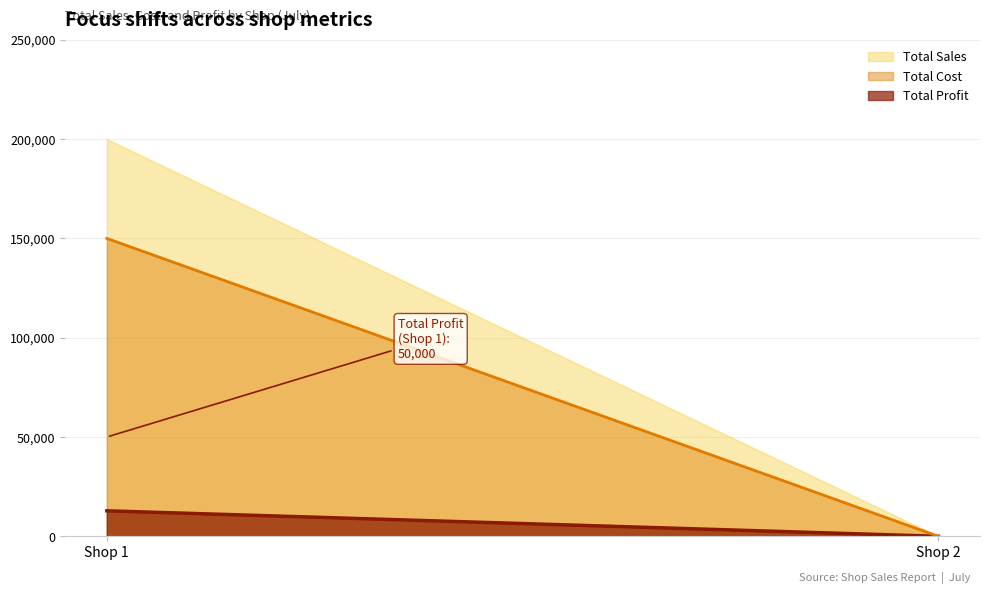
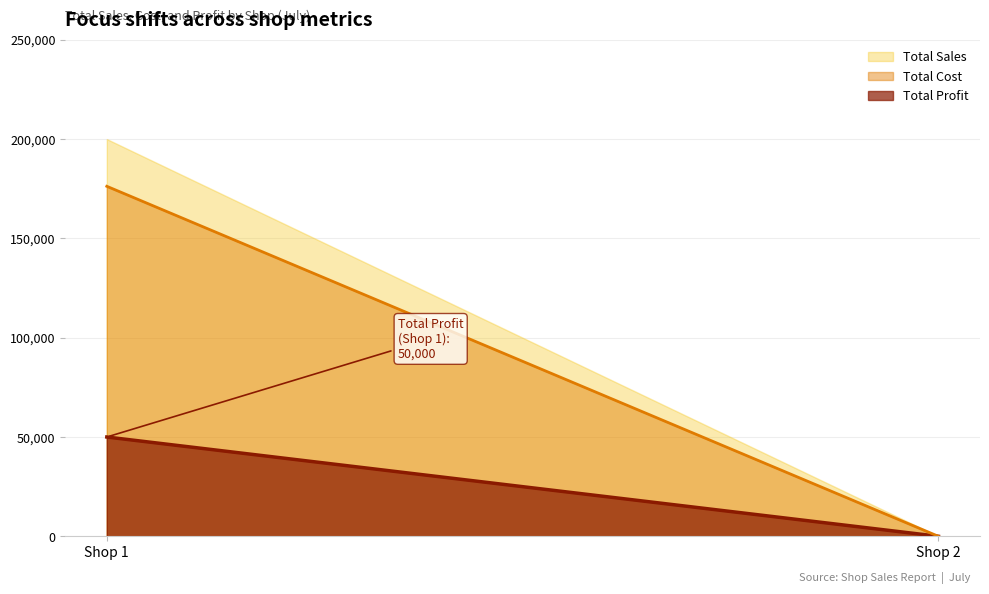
Total Cost, Shop 1: 150,000 -> 176,000
Total Profit, Shop 1: 13,000 -> 50,000
